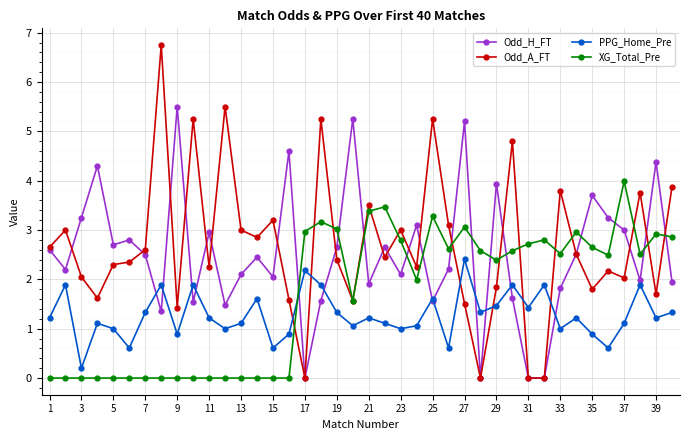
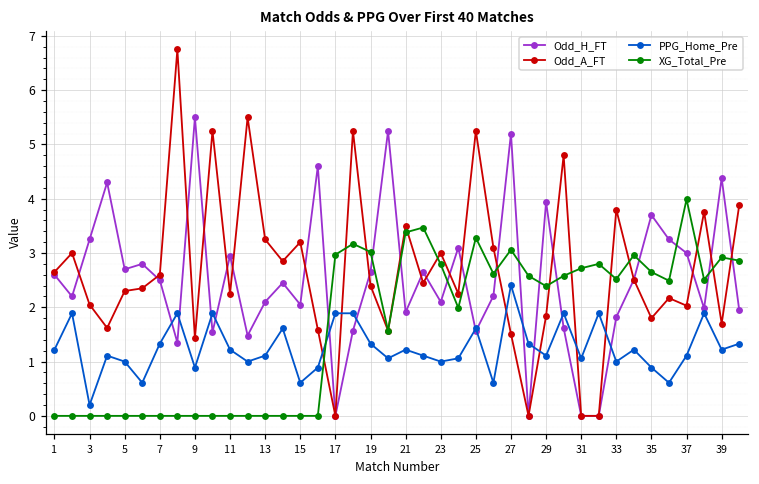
Odd_A_FT, 13: 3.0 -> 3.3
PPG_Home_Pre, 17: 2.2 -> 1.9
PPG_Home_Pre, 29: 1.5 -> 1.1
PPG_Home_Pre, 31: 1.4 -> 1.1
